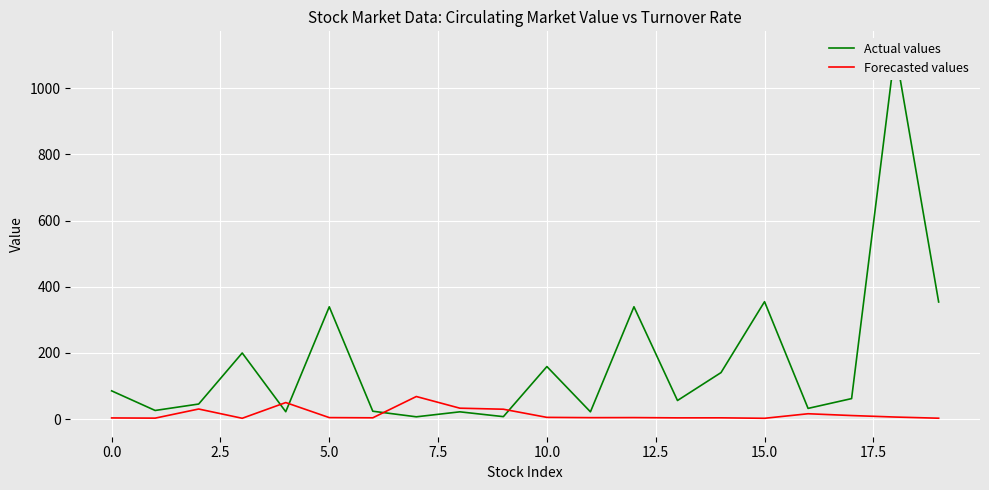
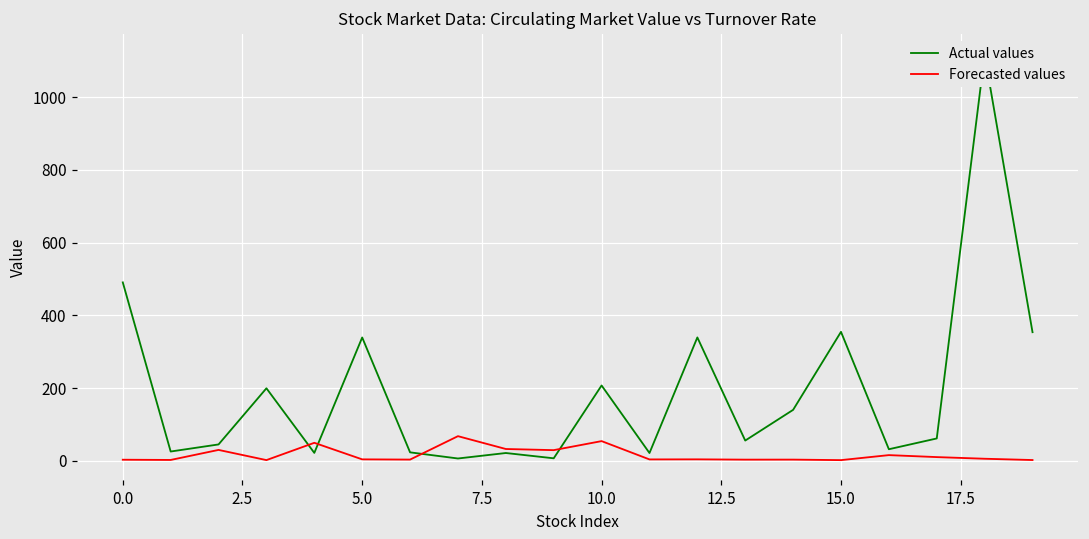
Actual values, 0.0: 90 -> 490
Actual values, 10.0: 160 -> 210
Forecasted values, 10.0: 10 -> 50
